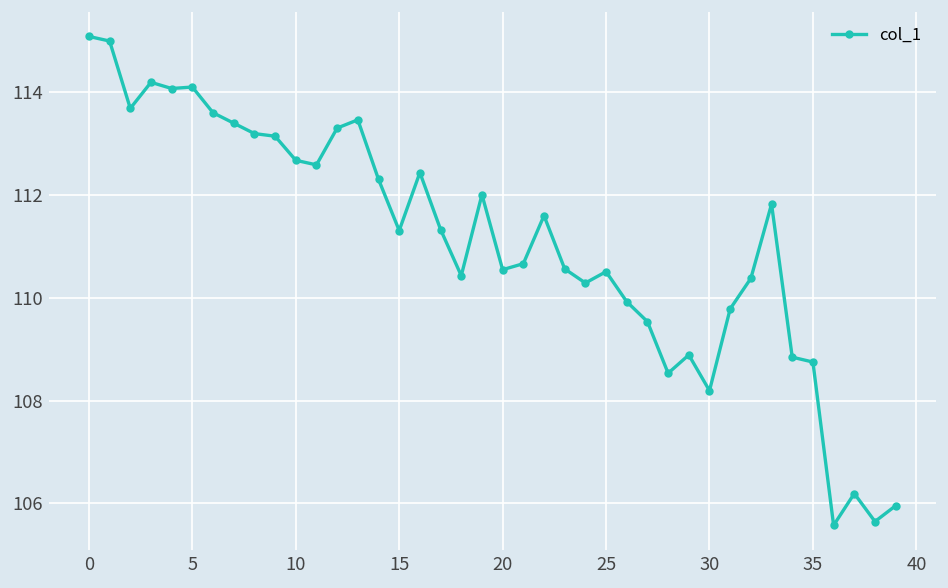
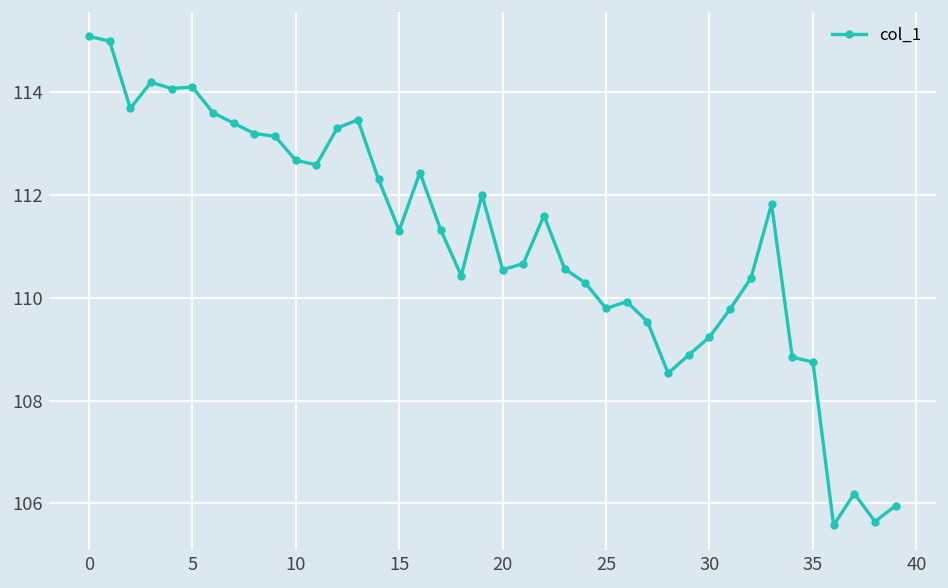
25: 110.5 -> 109.8
30: 108.2 -> 109.2
